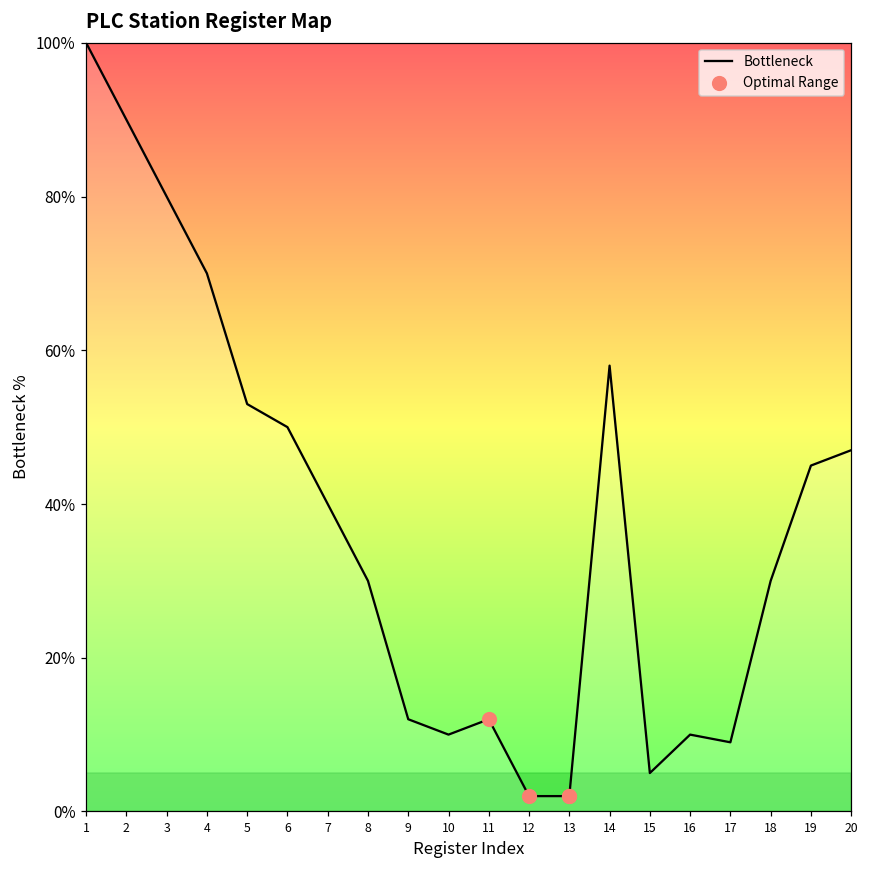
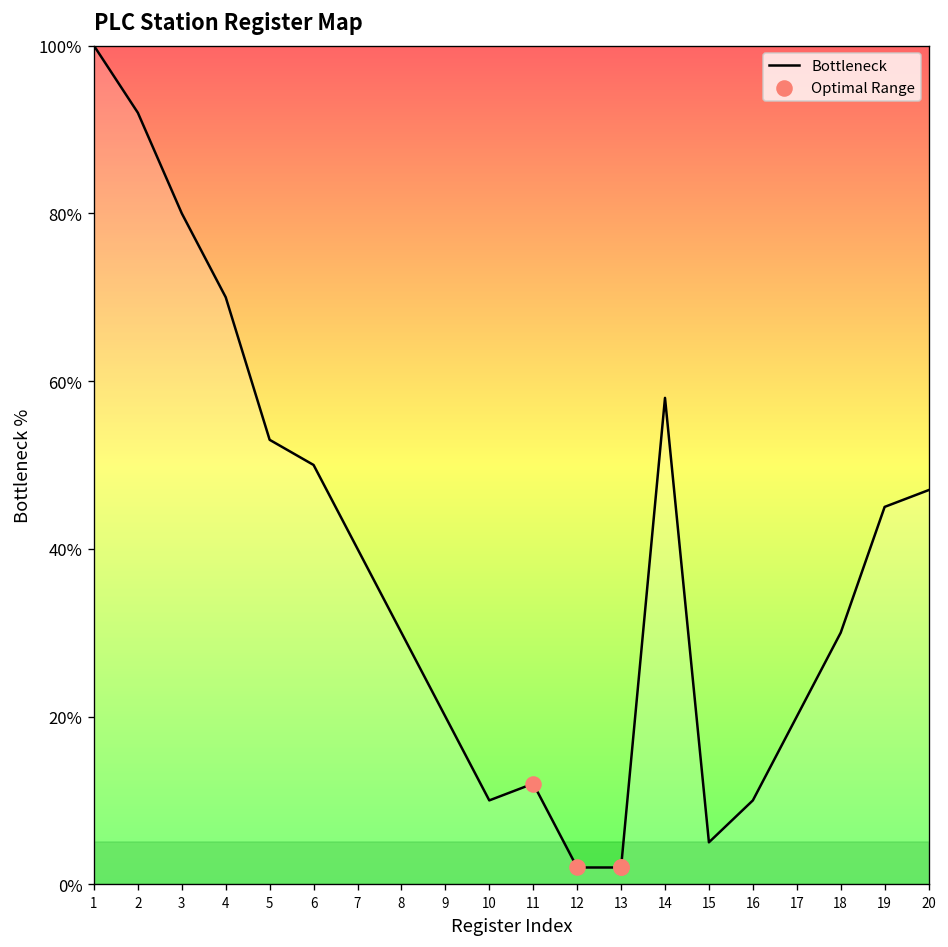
Bottleneck, 2: 90% -> 92%
Bottleneck, 9: 12% -> 20%
Bottleneck, 17: 9% -> 20%
